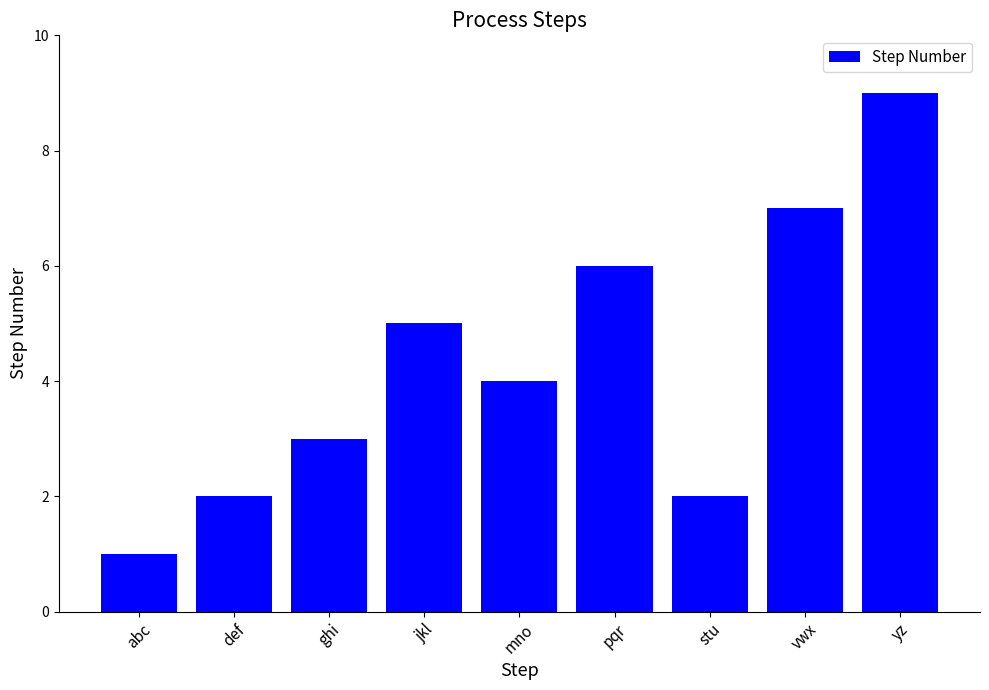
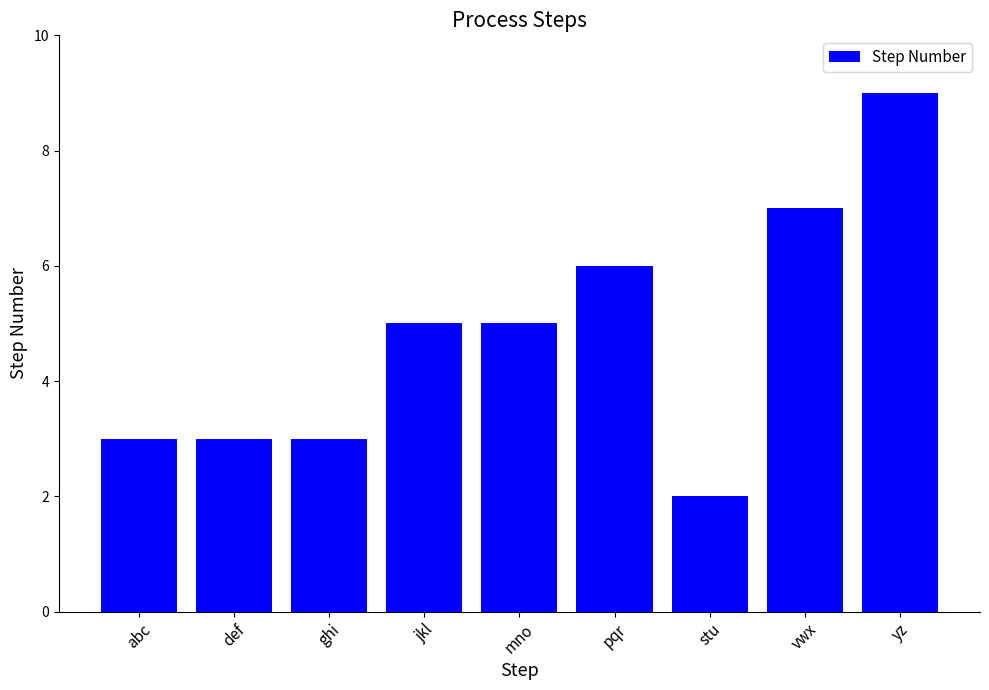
abc: 1 -> 3
def: 2 -> 3
mno: 4 -> 5
